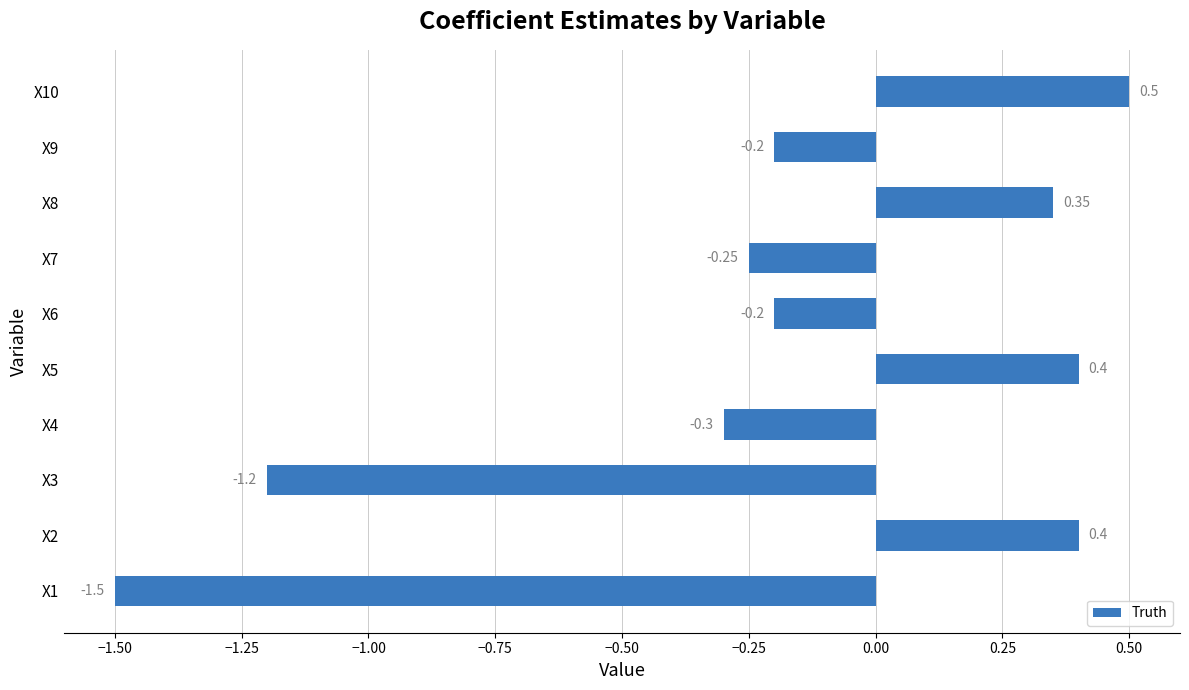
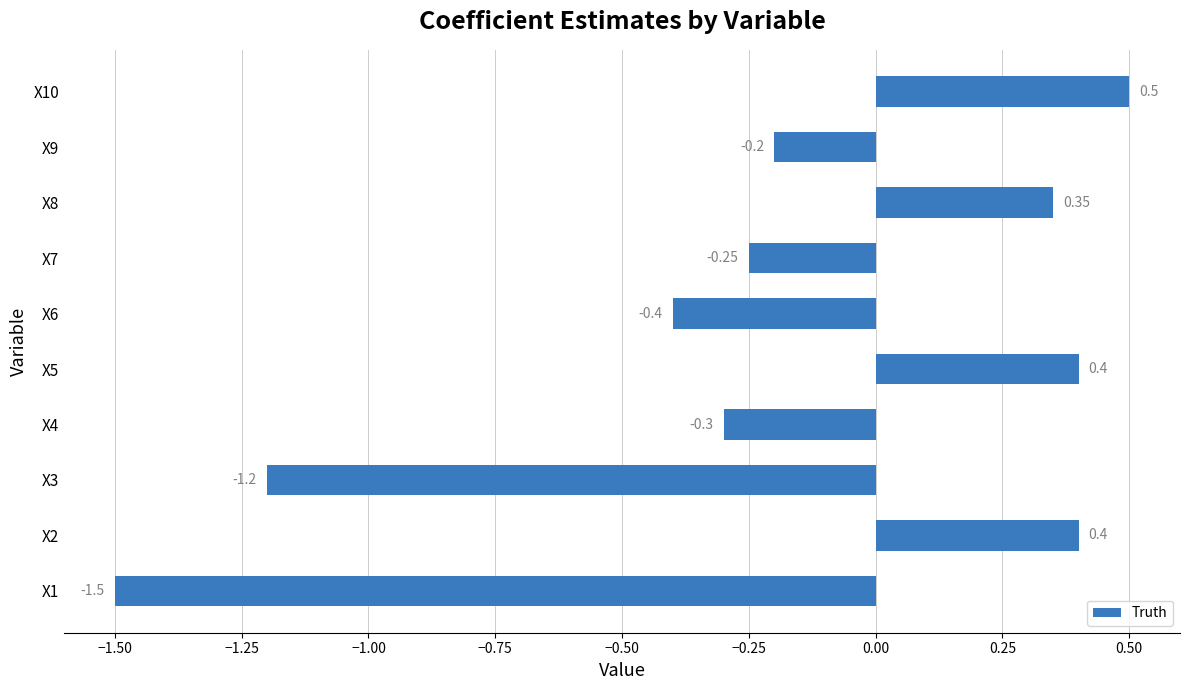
X6: -0.2 -> -0.4
